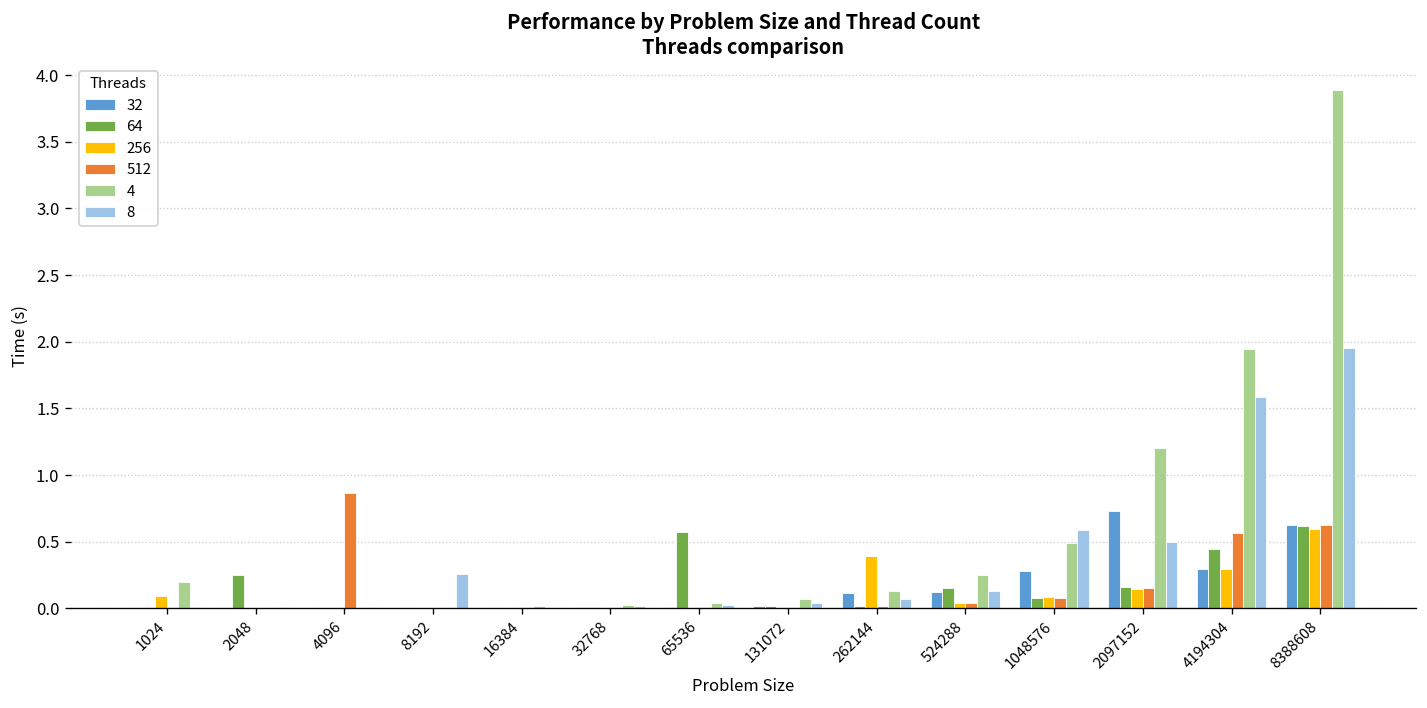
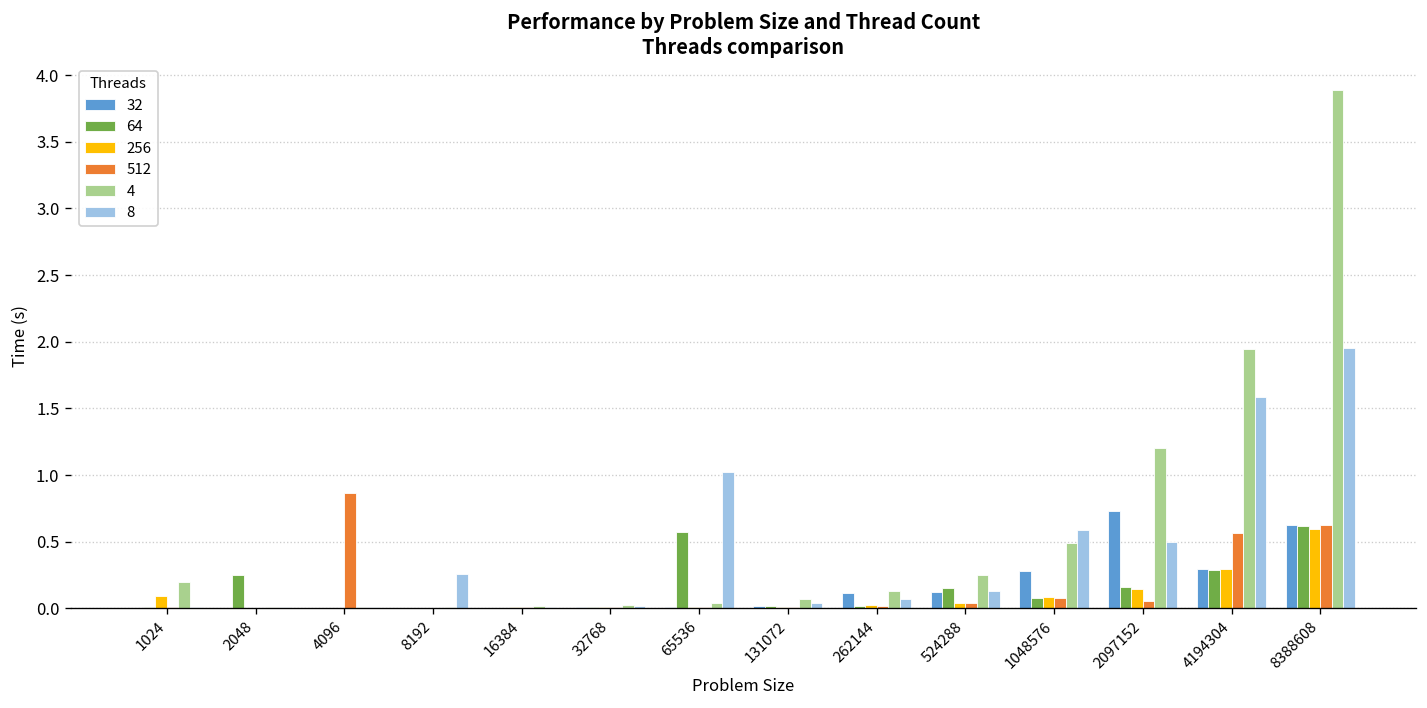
8, 65536: 0.02 -> 1.02
256, 262144: 0.39 -> 0.02
512, 2097152: 0.15 -> 0.05
64, 4194304: 0.45 -> 0.29
